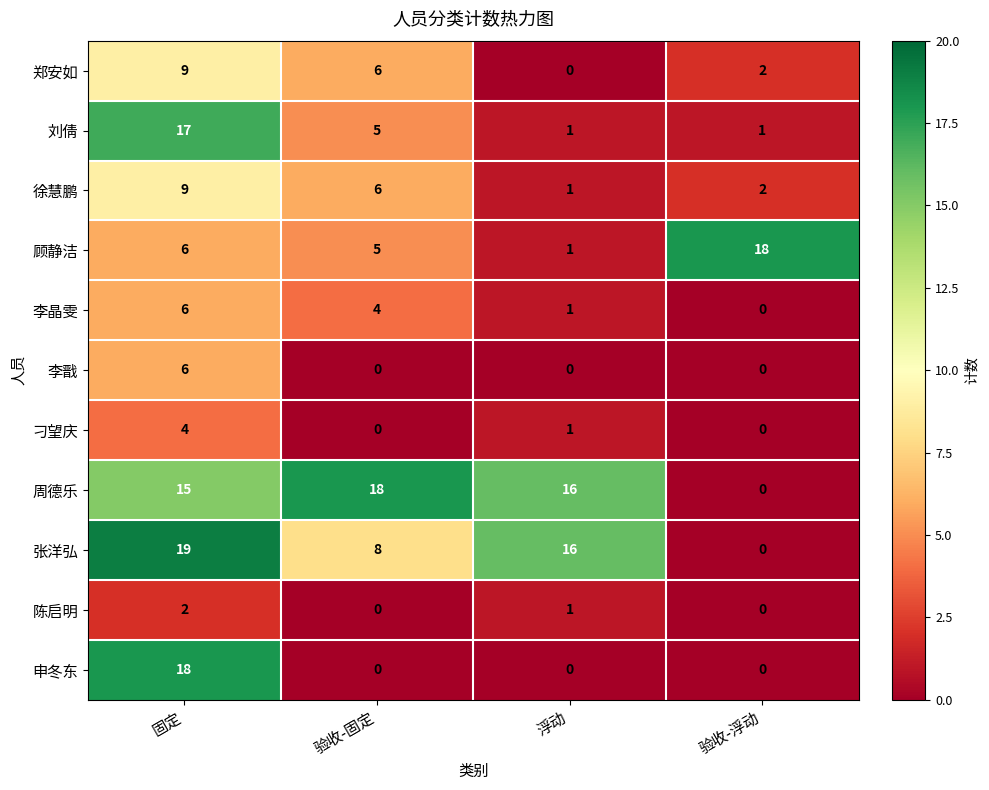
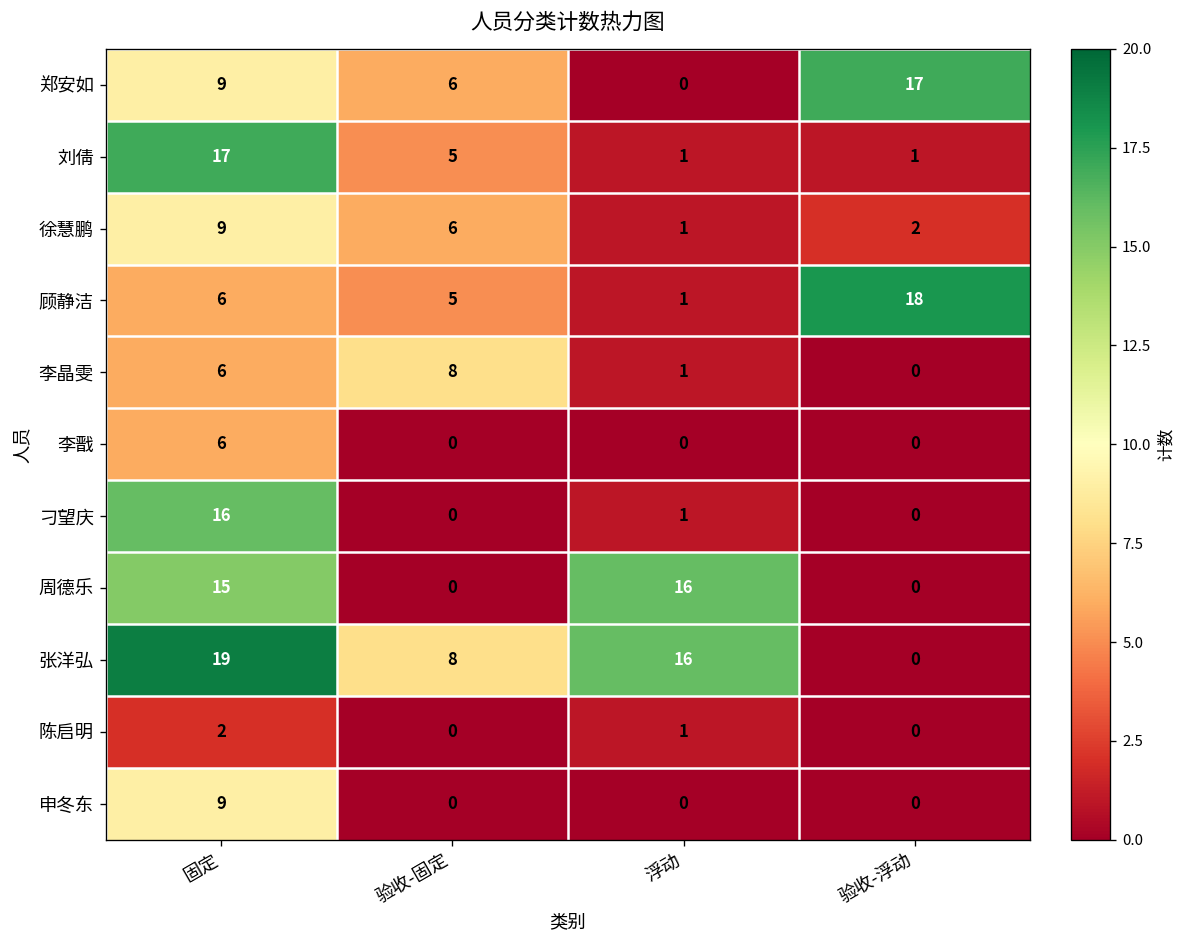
郑安如, 验收-浮动: 2 -> 17
李晶雯, 验收-固定: 4 -> 8
刁望庆, 固定: 4 -> 16
周德乐, 验收-固定: 18 -> 0
申冬东, 固定: 18 -> 9
